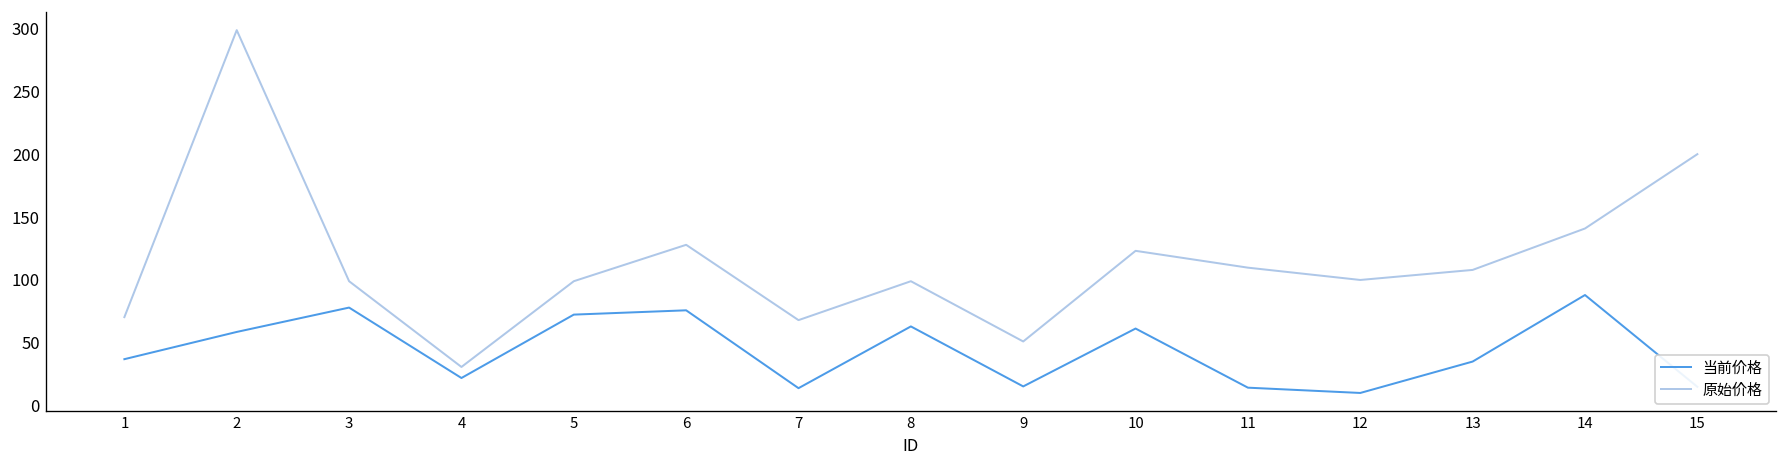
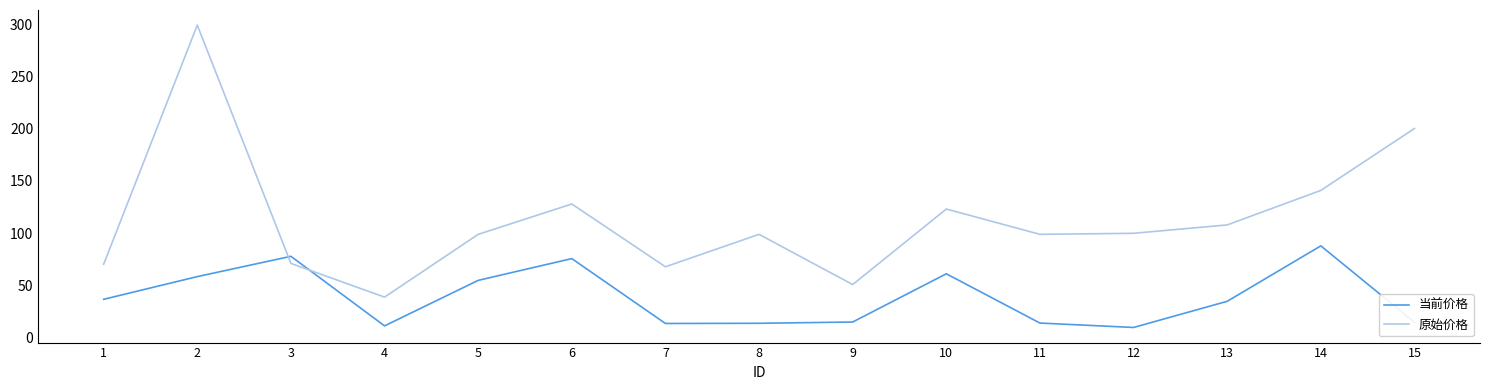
原始价格, 3: 99 -> 71
当前价格, 4: 22 -> 12
原始价格, 4: 31 -> 39
当前价格, 5: 72 -> 55
当前价格, 8: 63 -> 14
原始价格, 11: 110 -> 99
